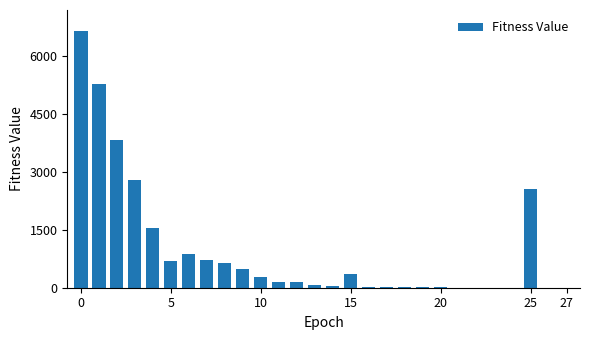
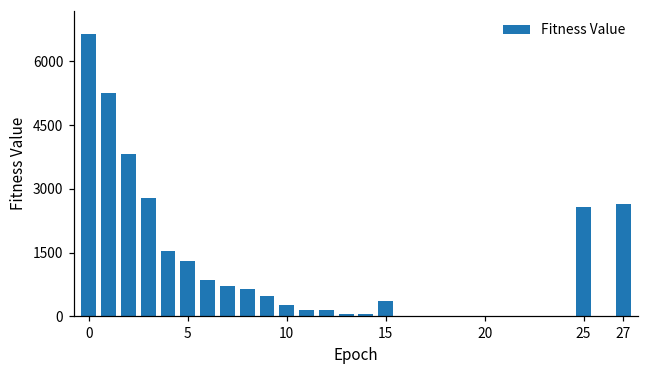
5: 700 -> 1300
27: 0 -> 2600
